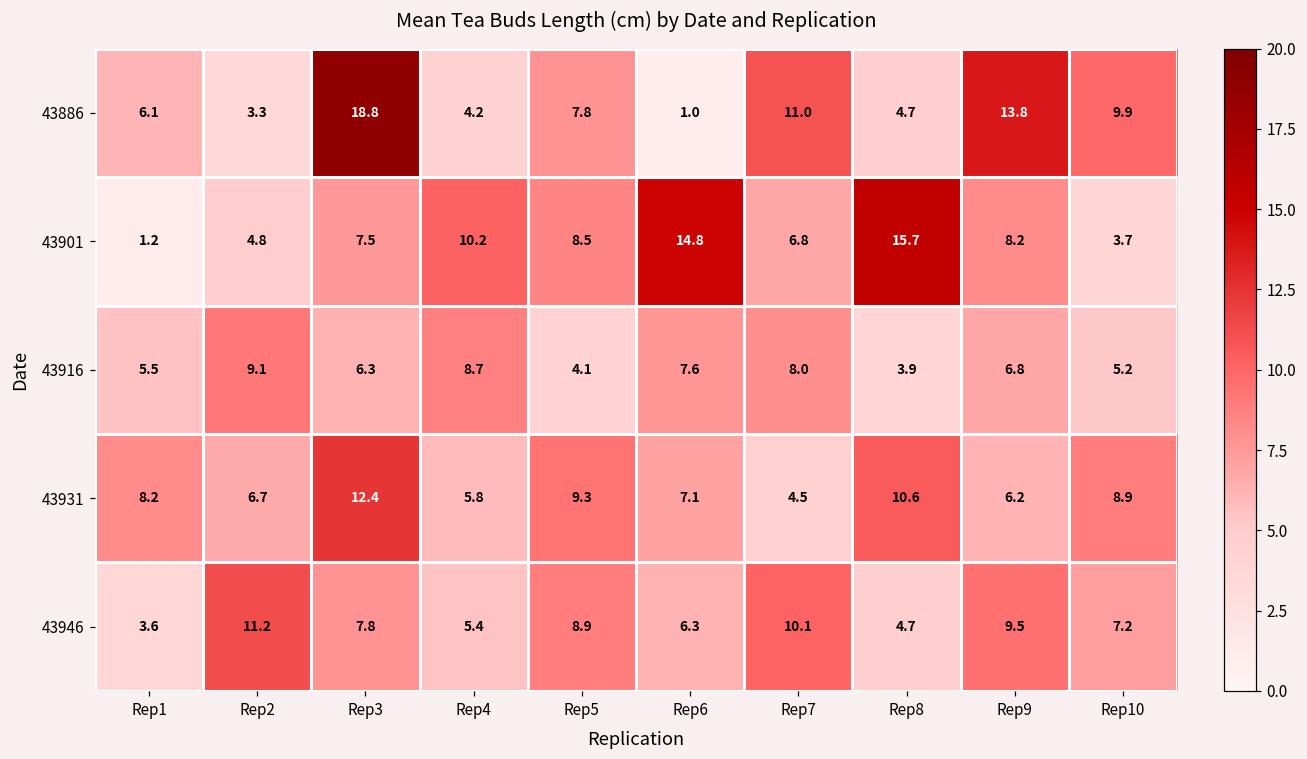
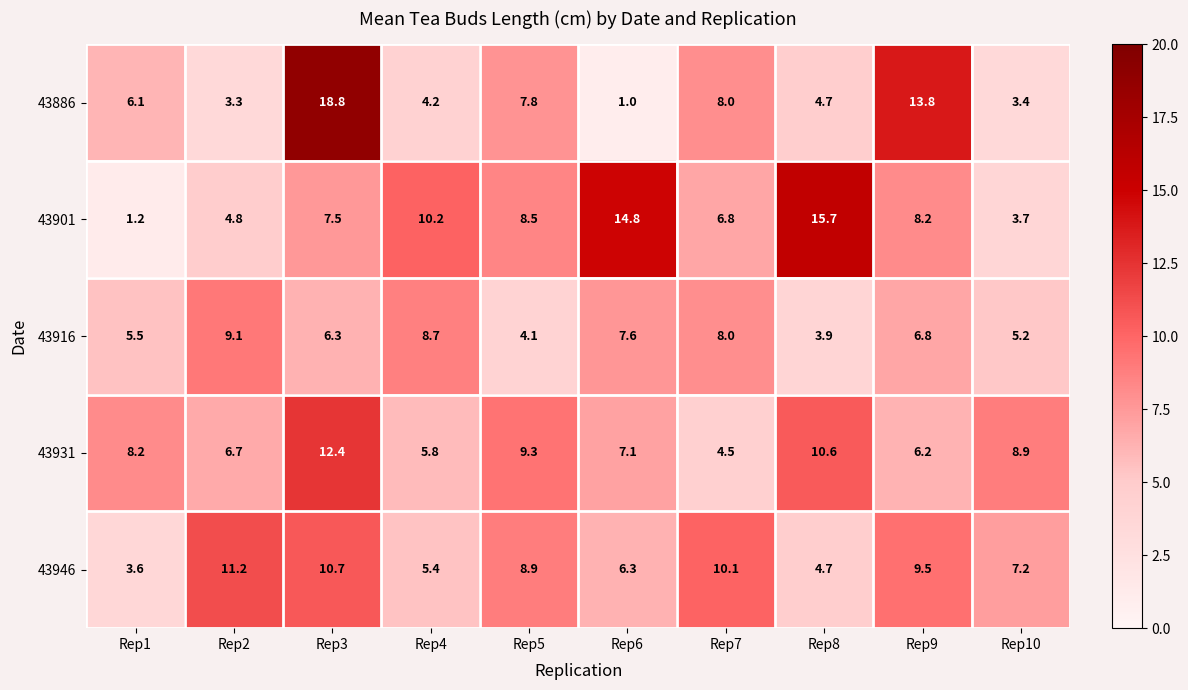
43886, Rep7: 11.0 -> 8.0
43886, Rep10: 9.9 -> 3.4
43946, Rep3: 7.8 -> 10.7
